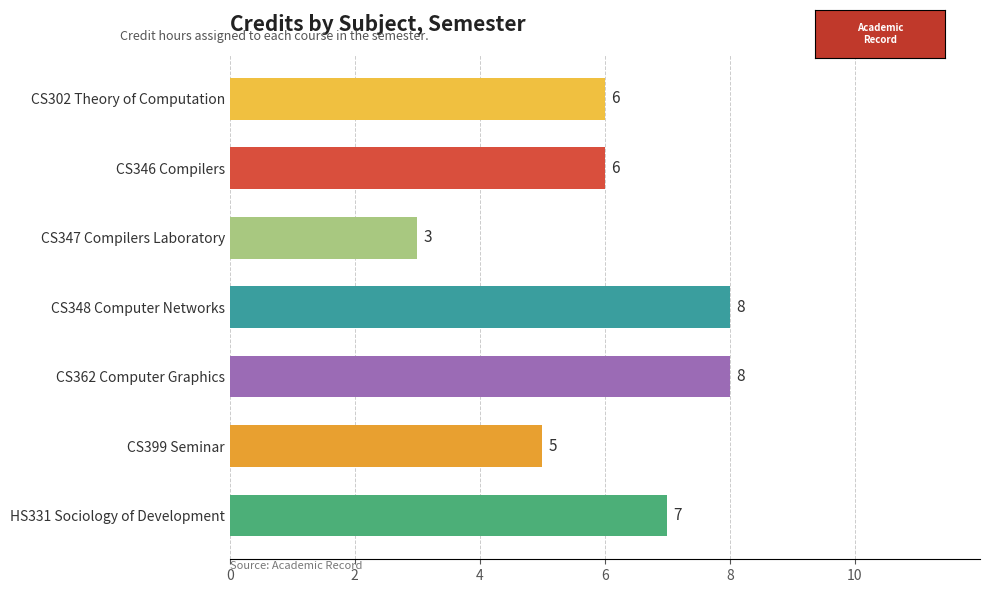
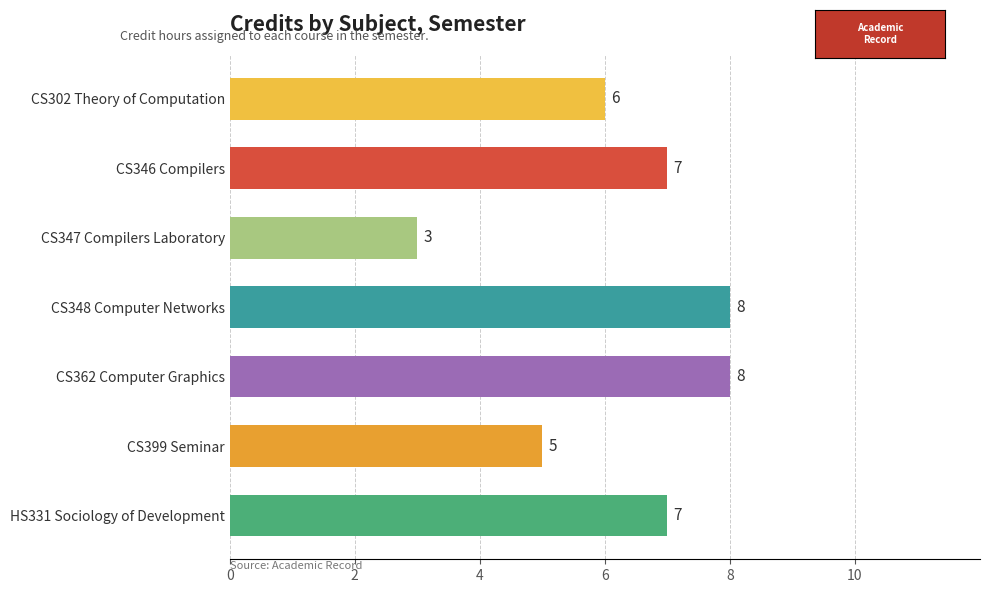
CS346 Compilers: 6 -> 7
